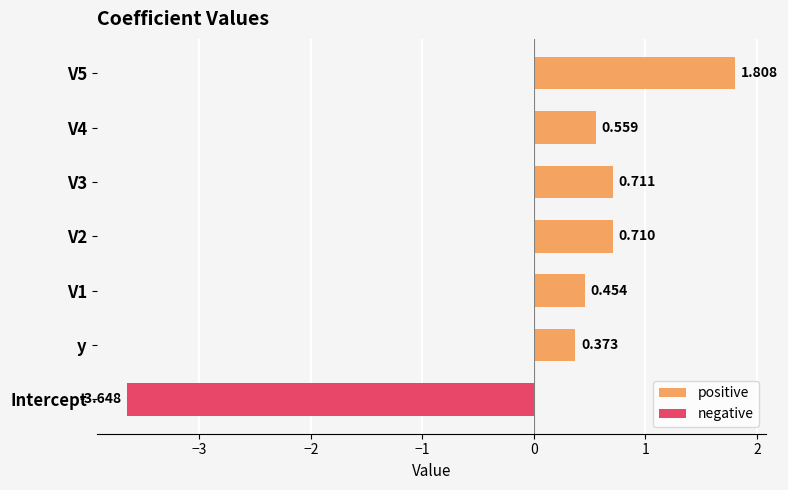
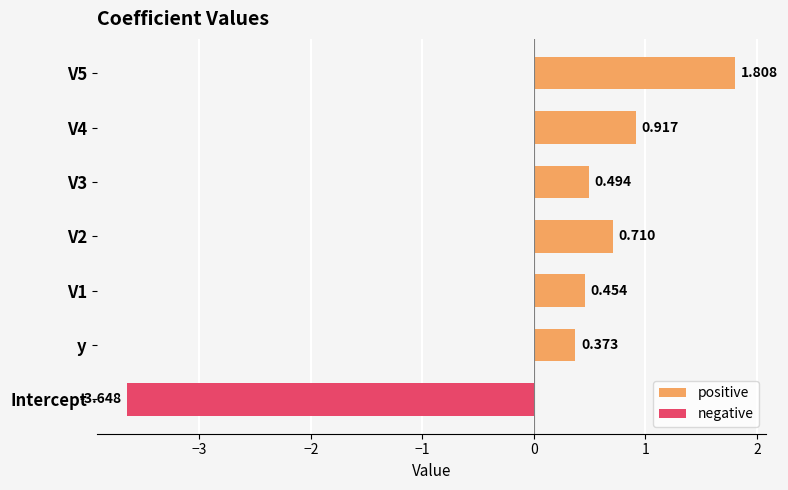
positive, V4: 0.559 -> 0.917
positive, V3: 0.711 -> 0.494
